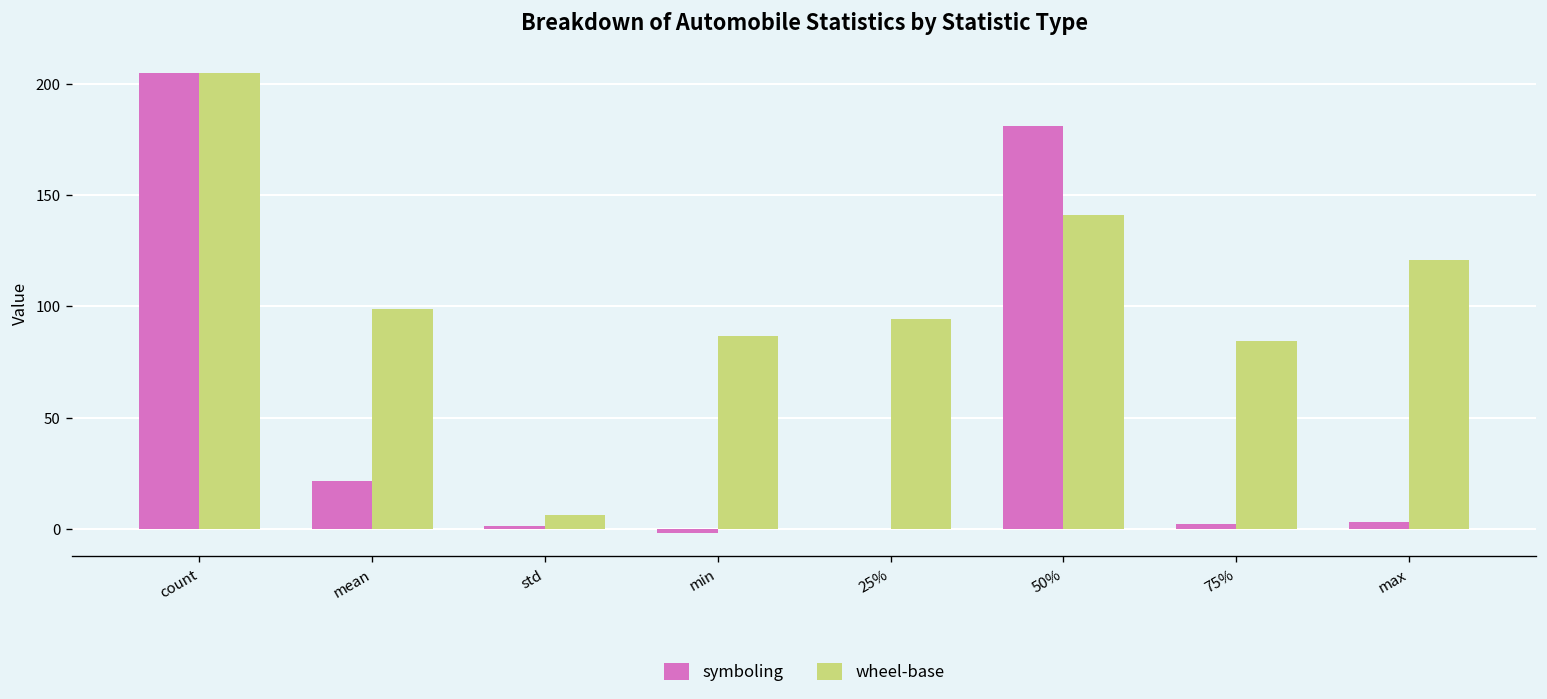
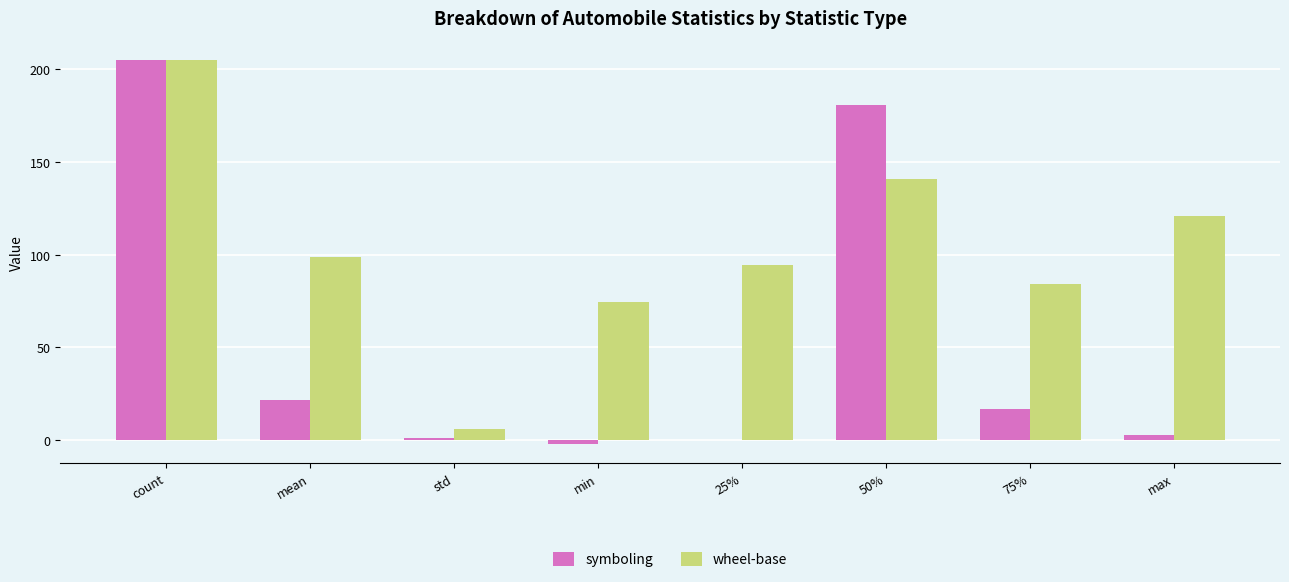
wheel-base, min: 87 -> 75
symboling, 75%: 2 -> 17
